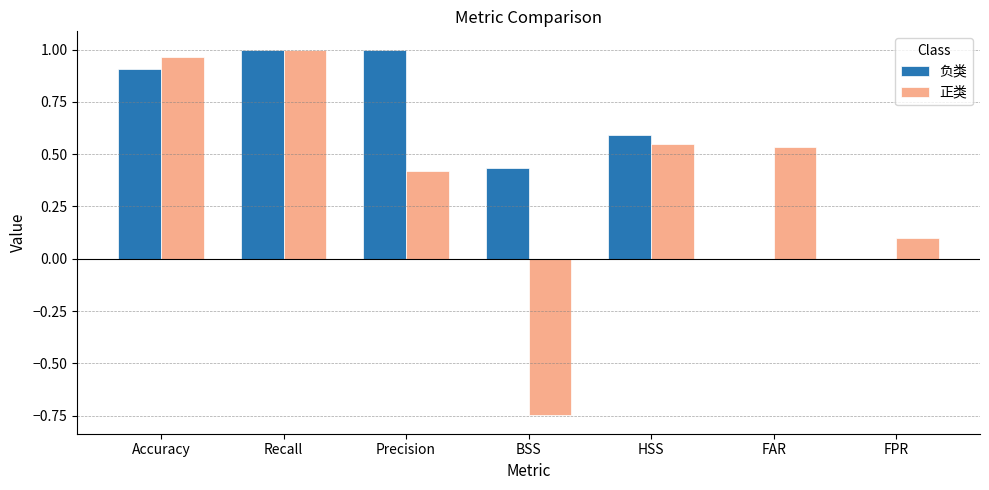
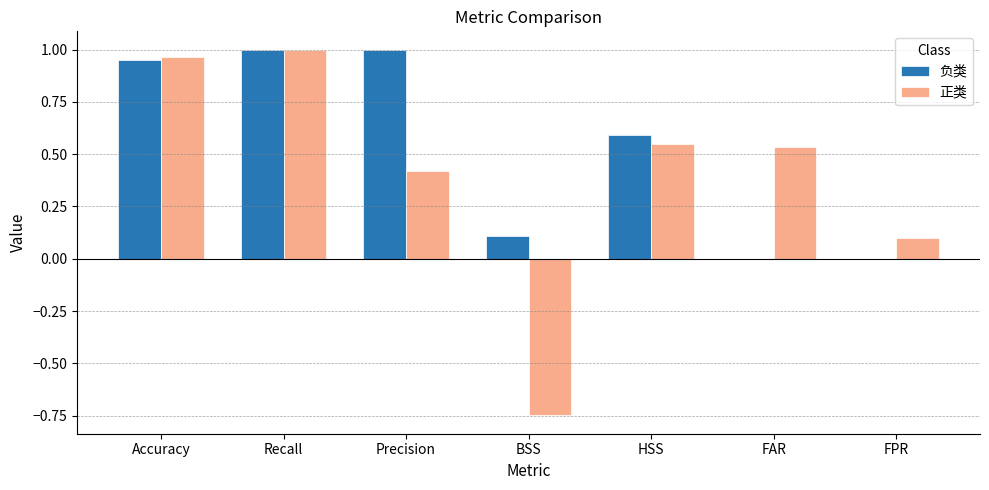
负类, Accuracy: 0.91 -> 0.95
负类, BSS: 0.43 -> 0.11
